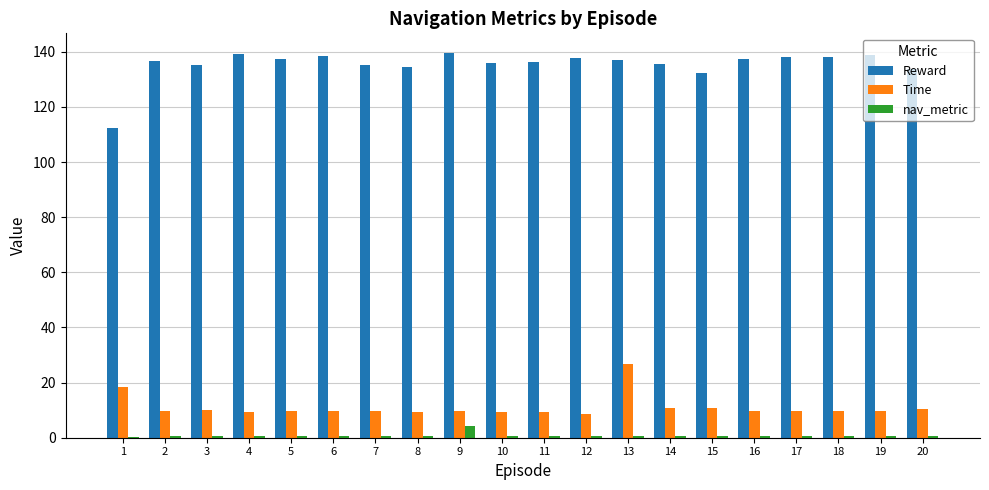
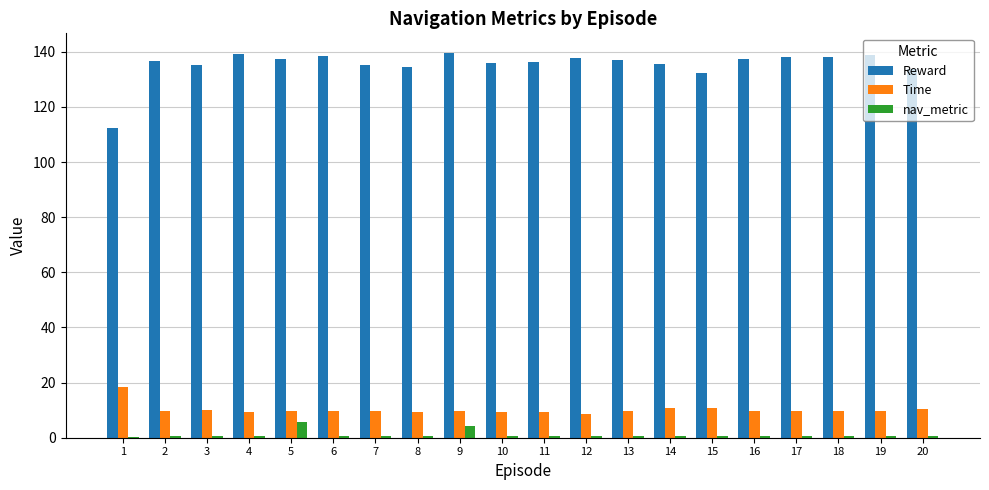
nav_metric, 5: 1 -> 6
Time, 13: 27 -> 10
